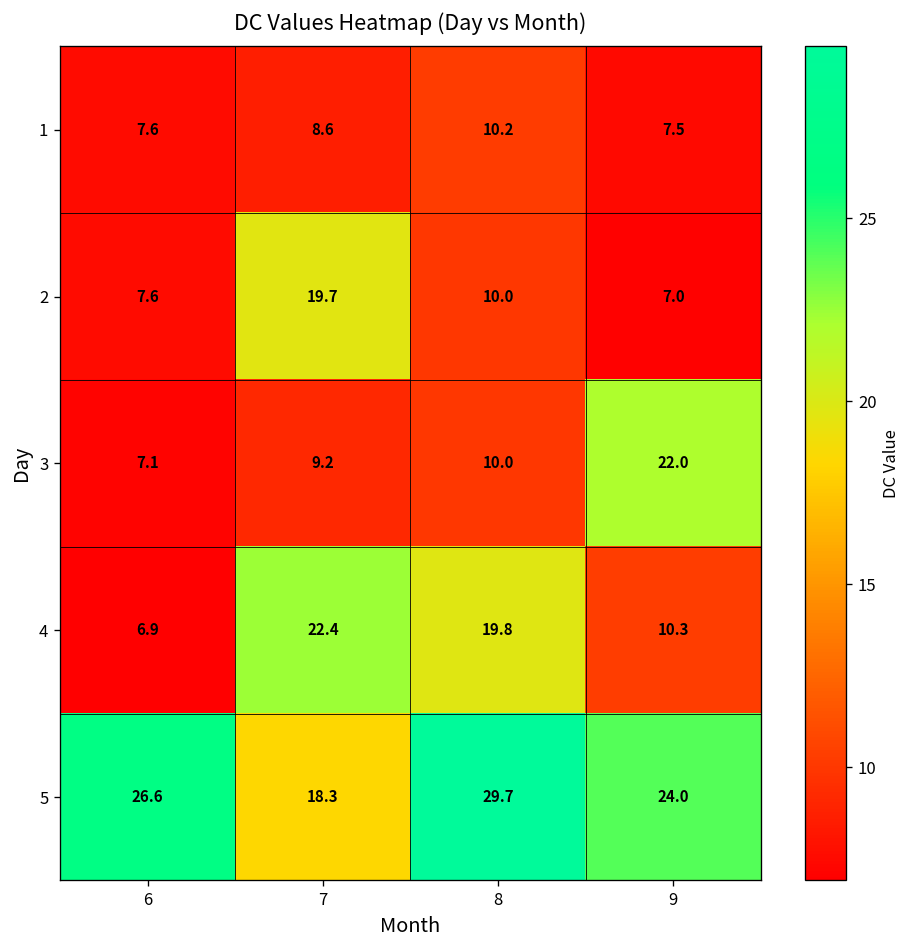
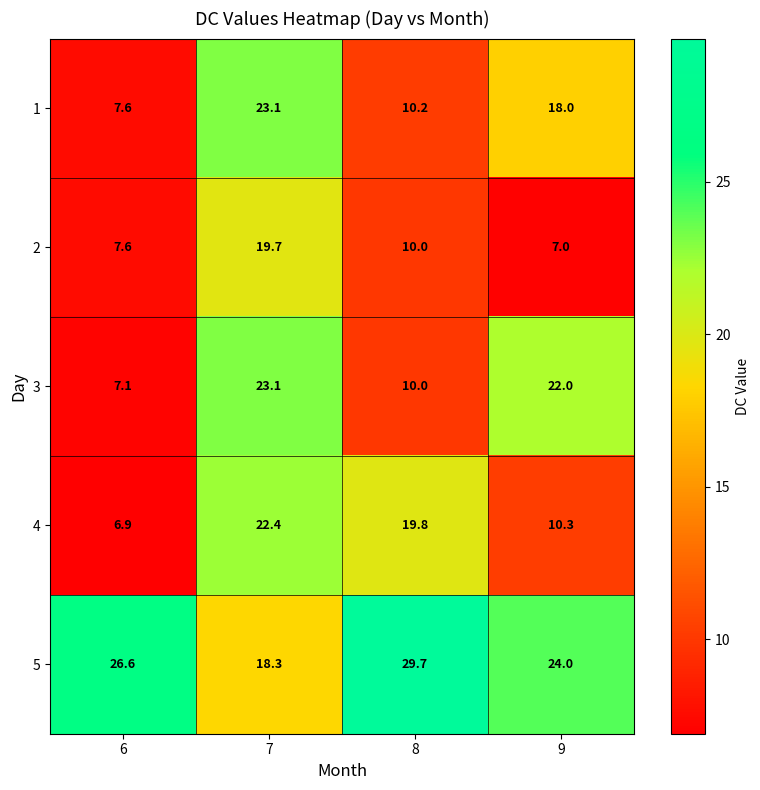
1, 7: 8.6 -> 23.1
1, 9: 7.5 -> 18.0
3, 7: 9.2 -> 23.1
